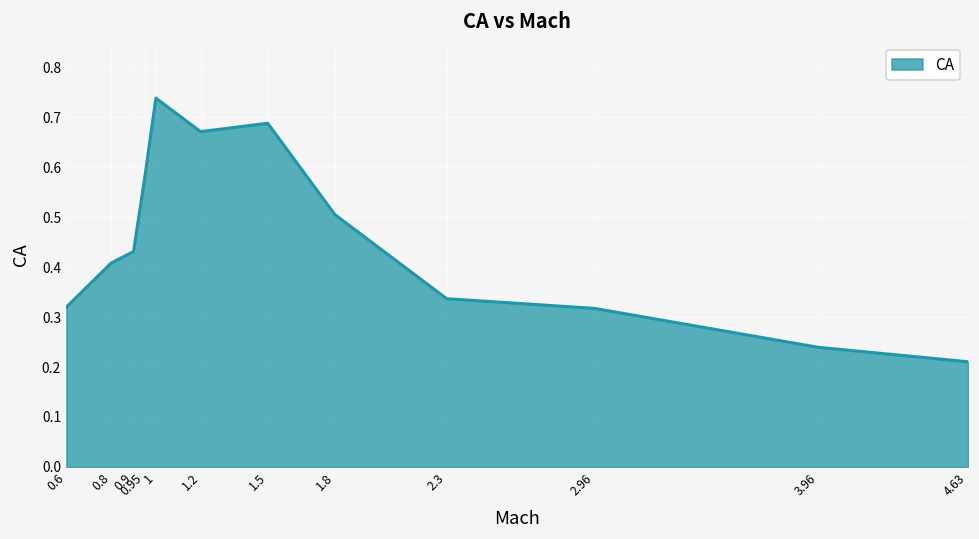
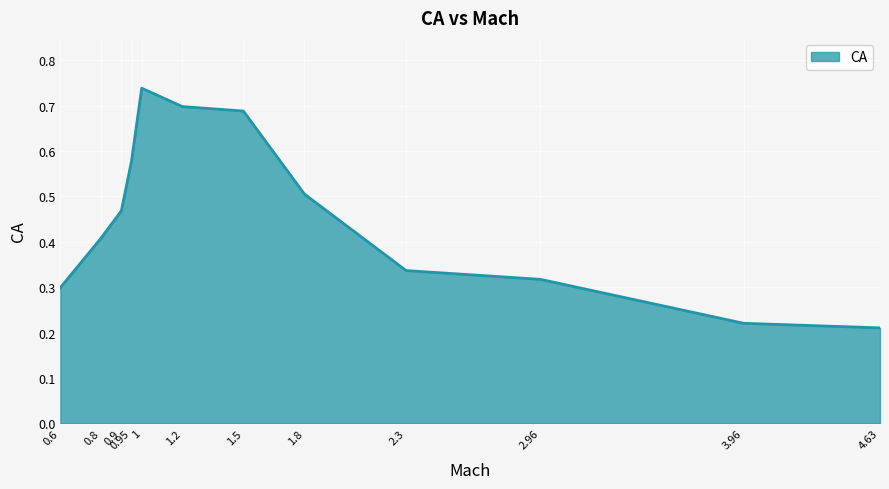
0.6: 0.32 -> 0.30
0.9: 0.43 -> 0.47
1.2: 0.67 -> 0.70
3.96: 0.24 -> 0.22
